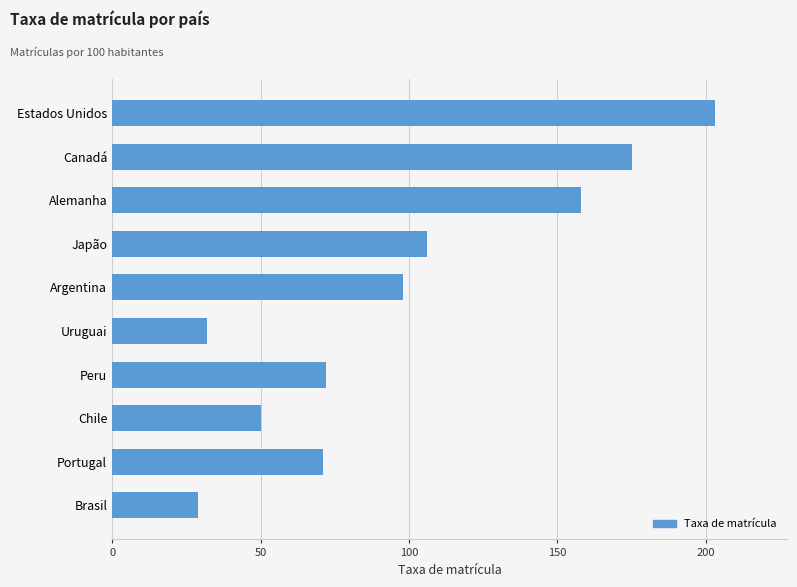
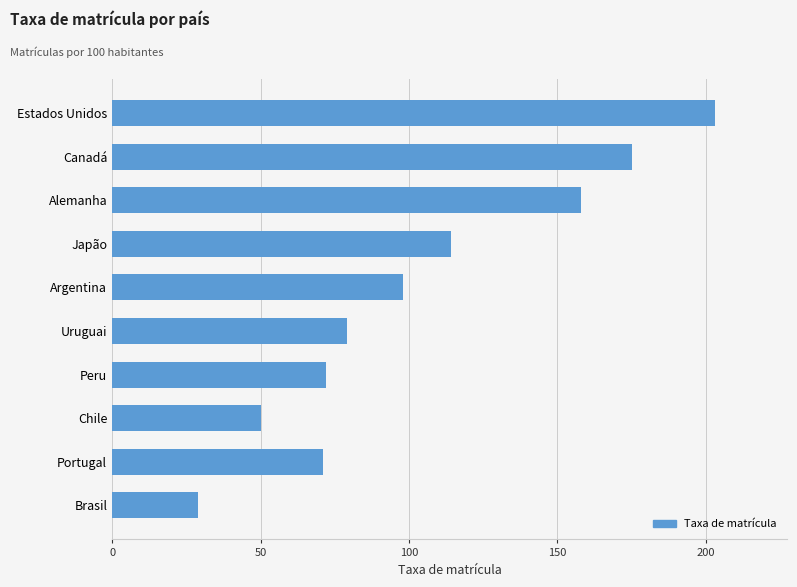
Japão: 106 -> 114
Uruguai: 32 -> 79
